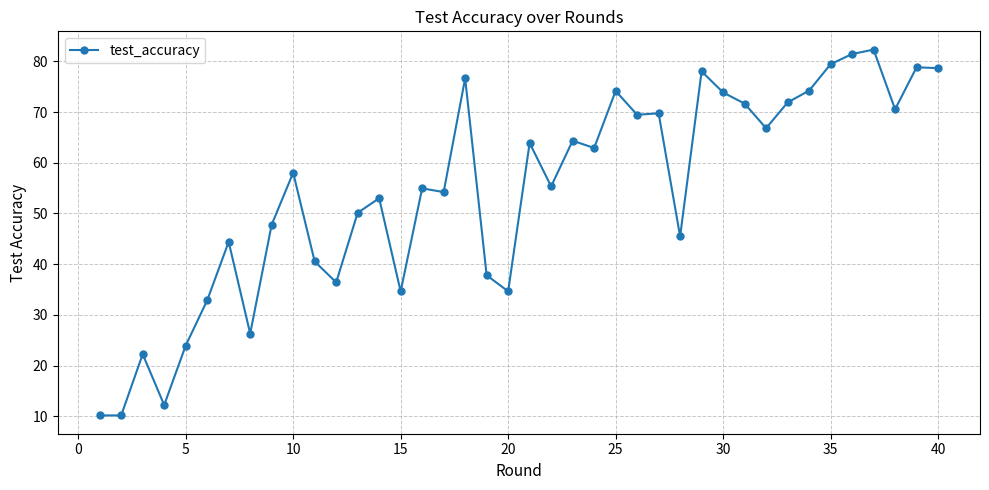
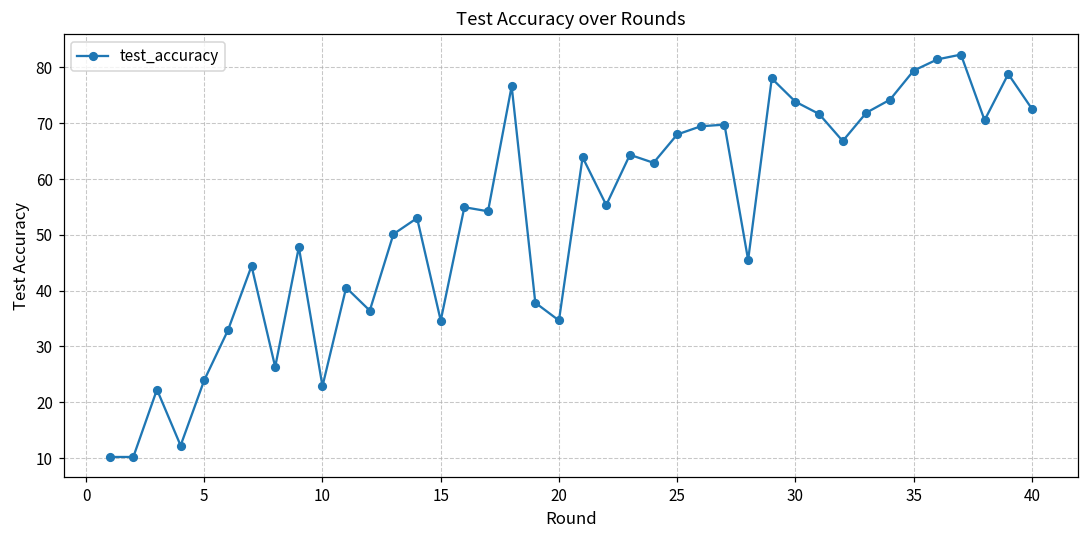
10: 58 -> 23
25: 74 -> 68
40: 79 -> 73
